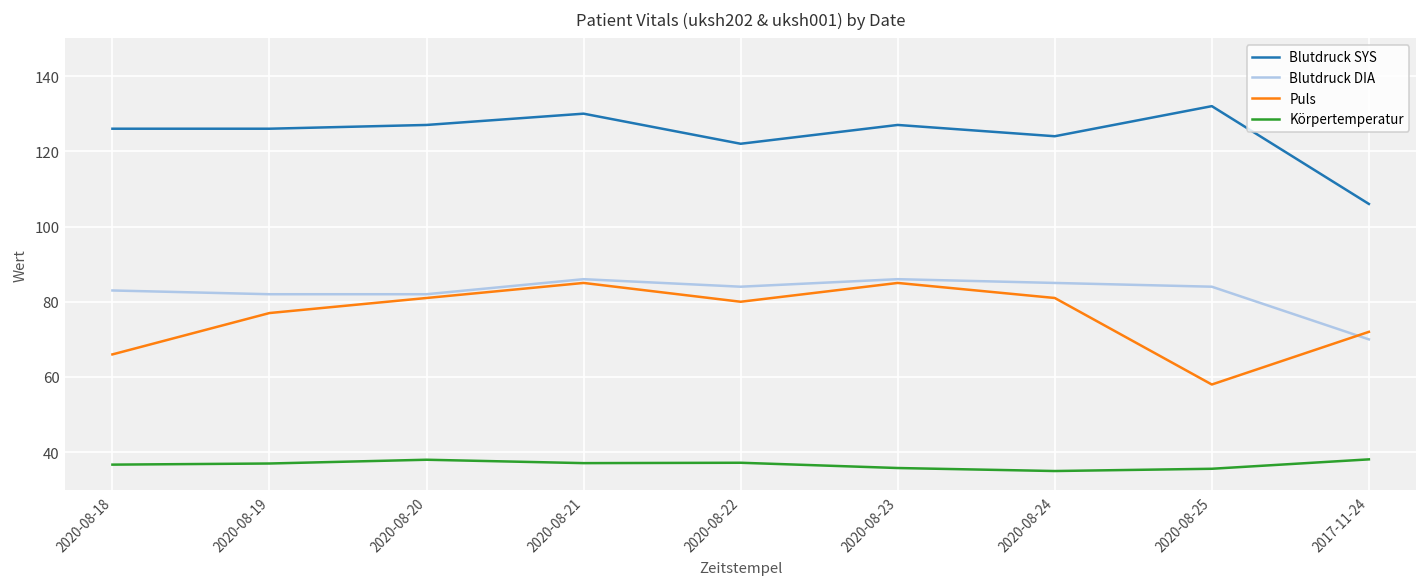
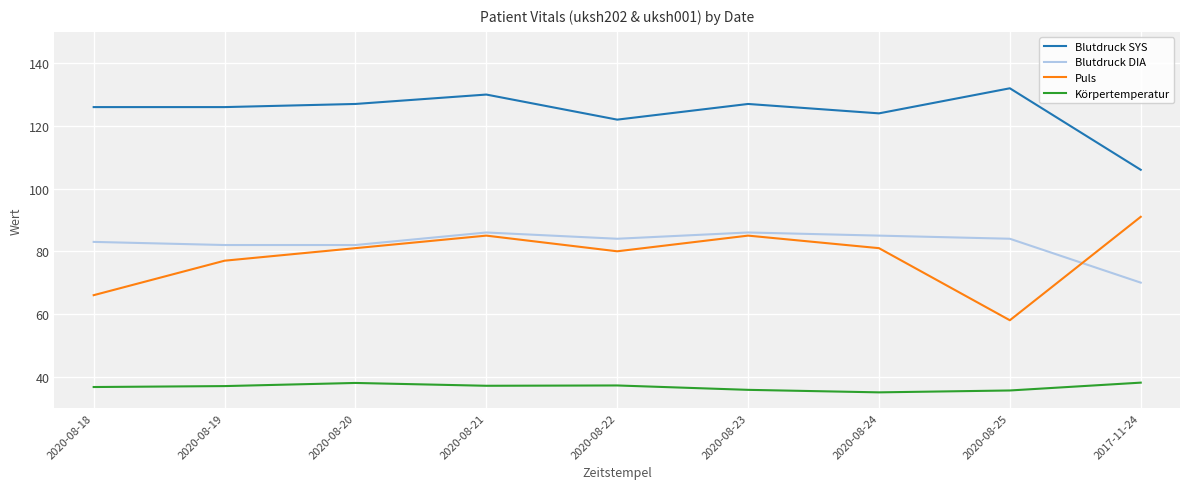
Puls, 2017-11-24: 72 -> 91
